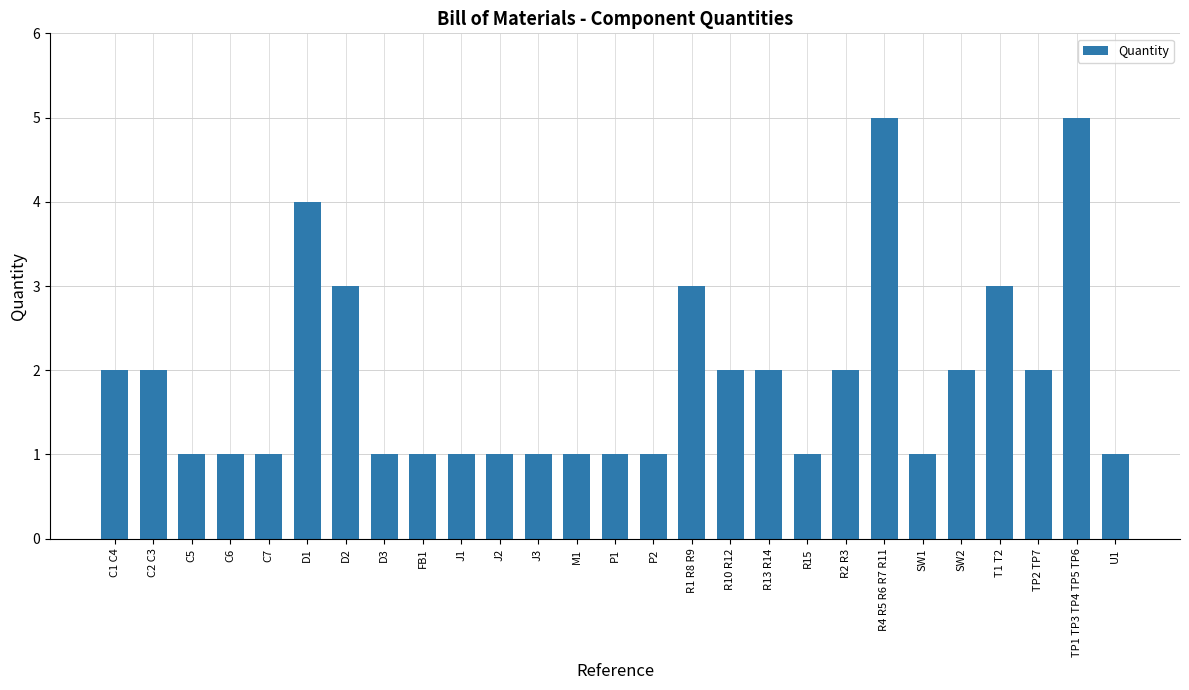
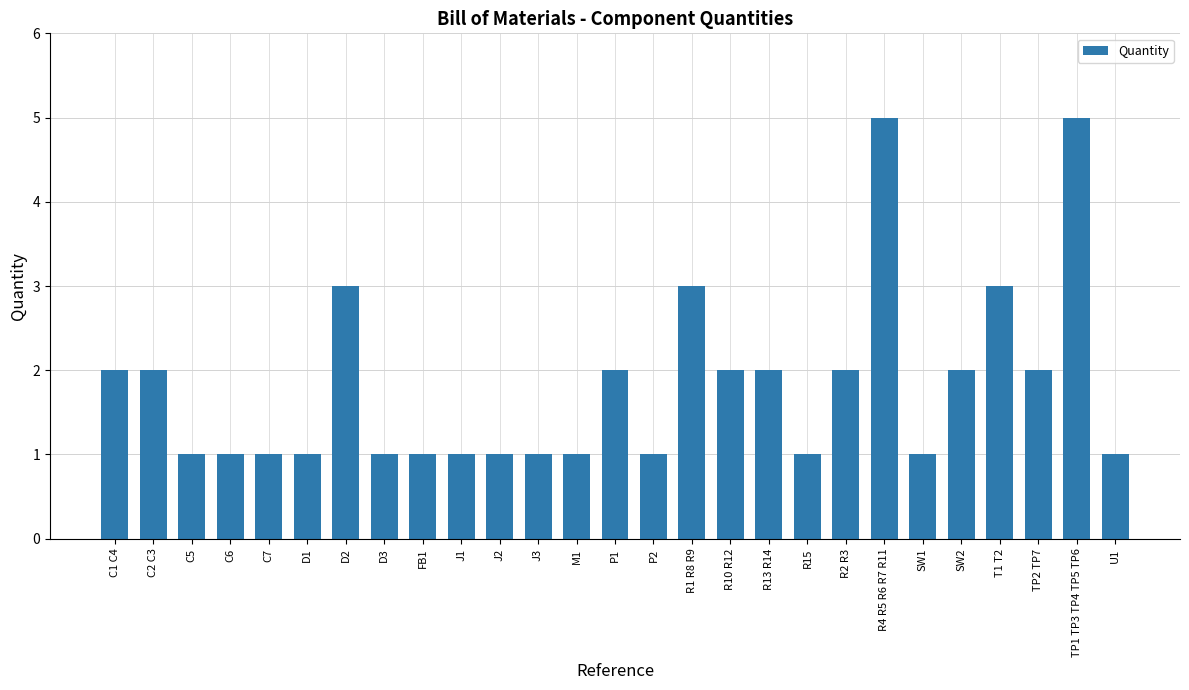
D1: 4 -> 1
P1: 1 -> 2
